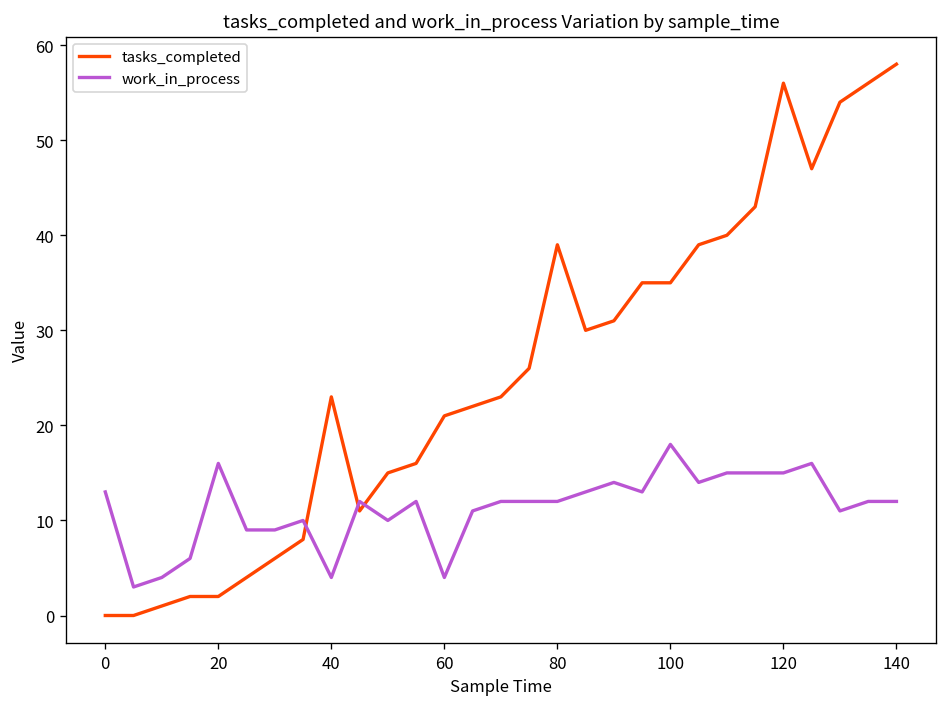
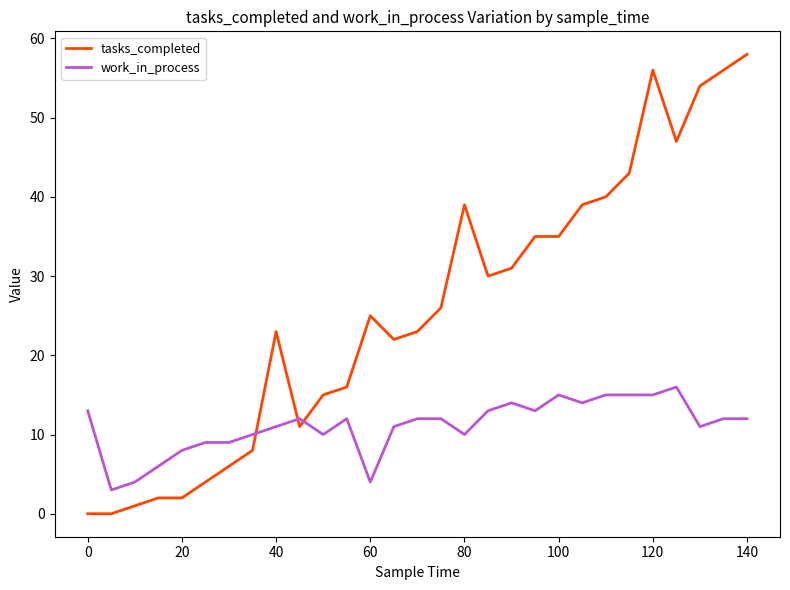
work_in_process, 20: 16 -> 8
work_in_process, 40: 4 -> 11
tasks_completed, 60: 21 -> 25
work_in_process, 80: 12 -> 10
work_in_process, 100: 18 -> 15
